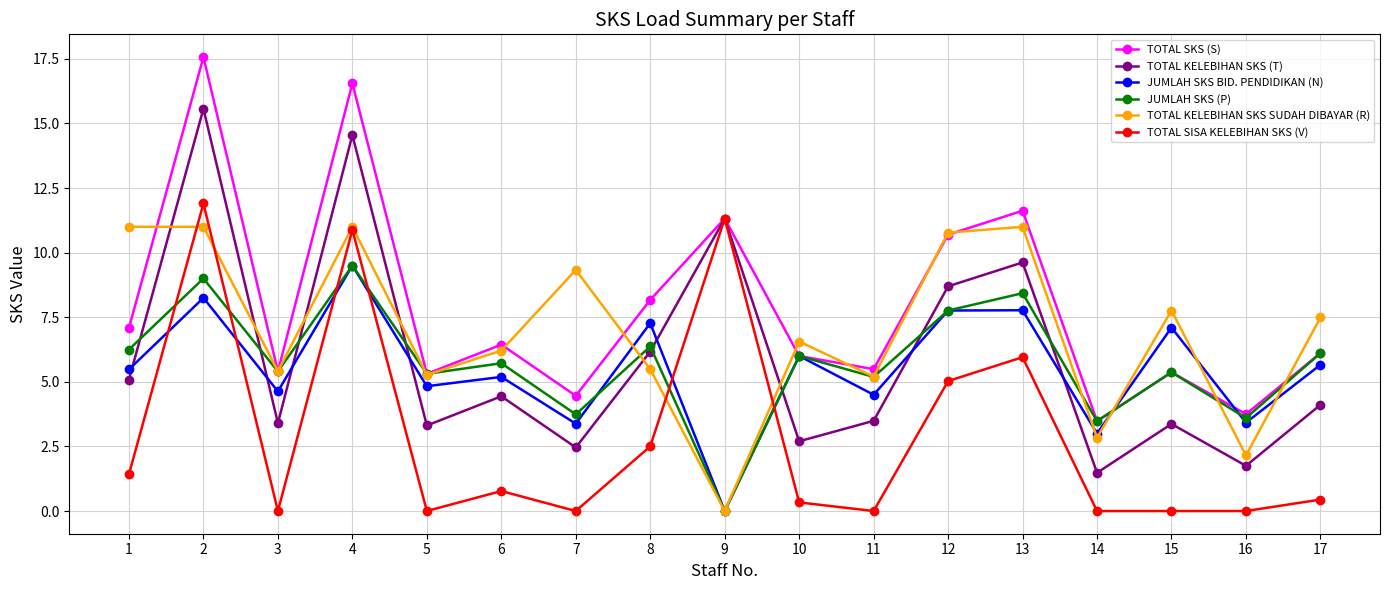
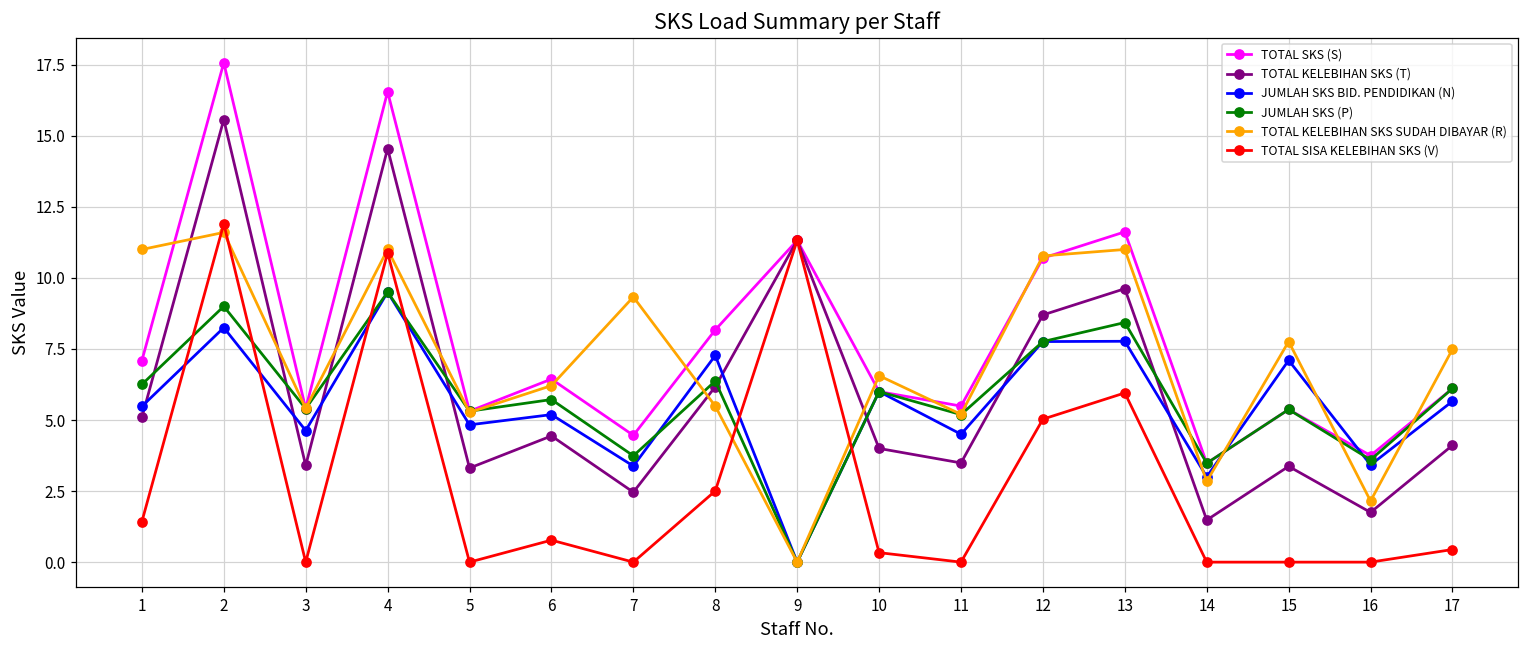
TOTAL KELEBIHAN SKS SUDAH DIBAYAR (R), 2: 11.0 -> 11.6
TOTAL KELEBIHAN SKS (T), 10: 2.7 -> 4.0
